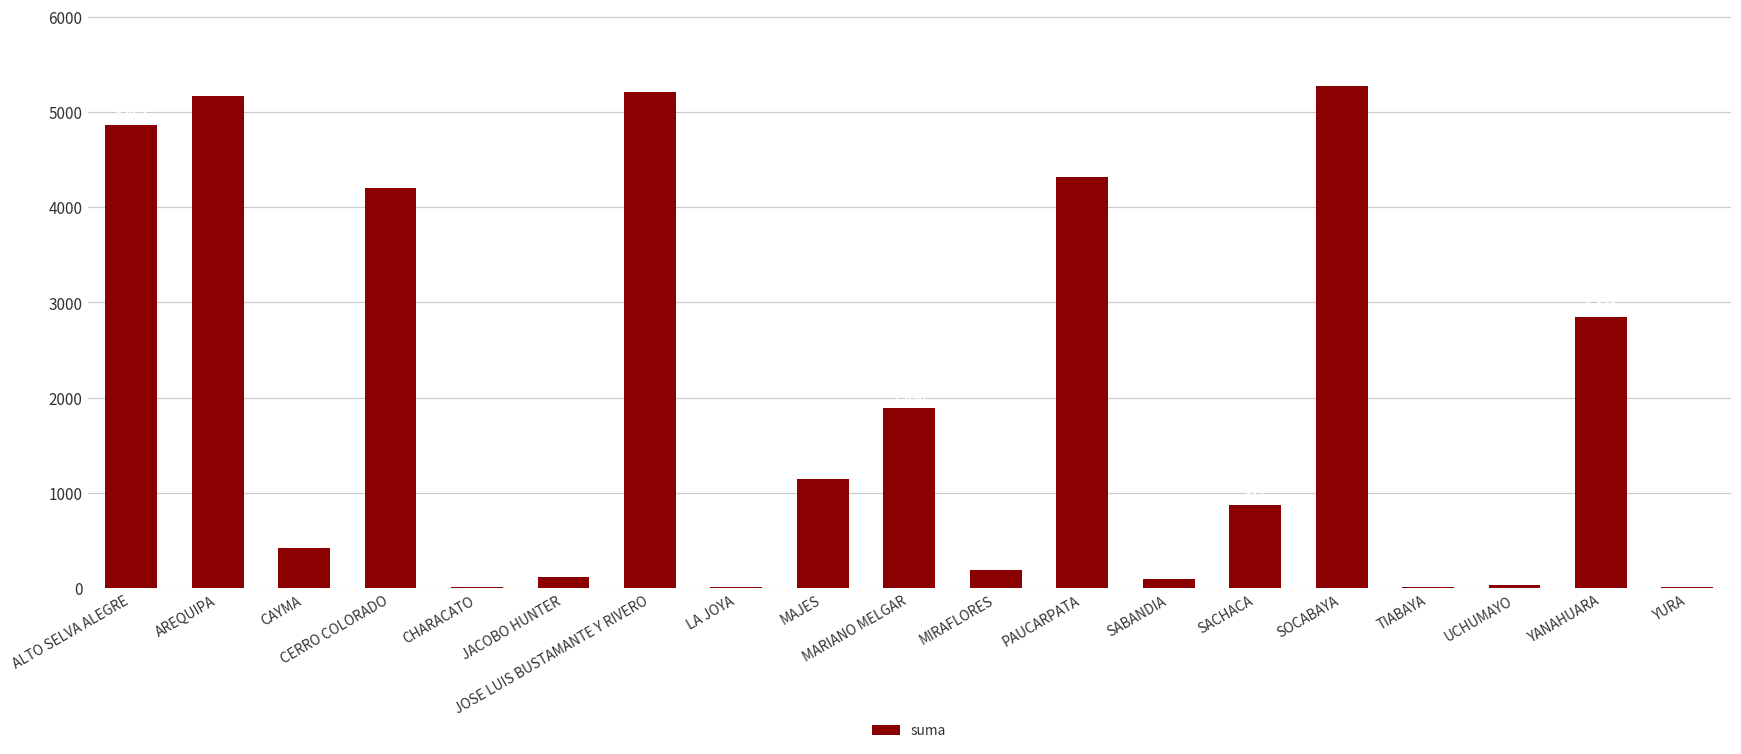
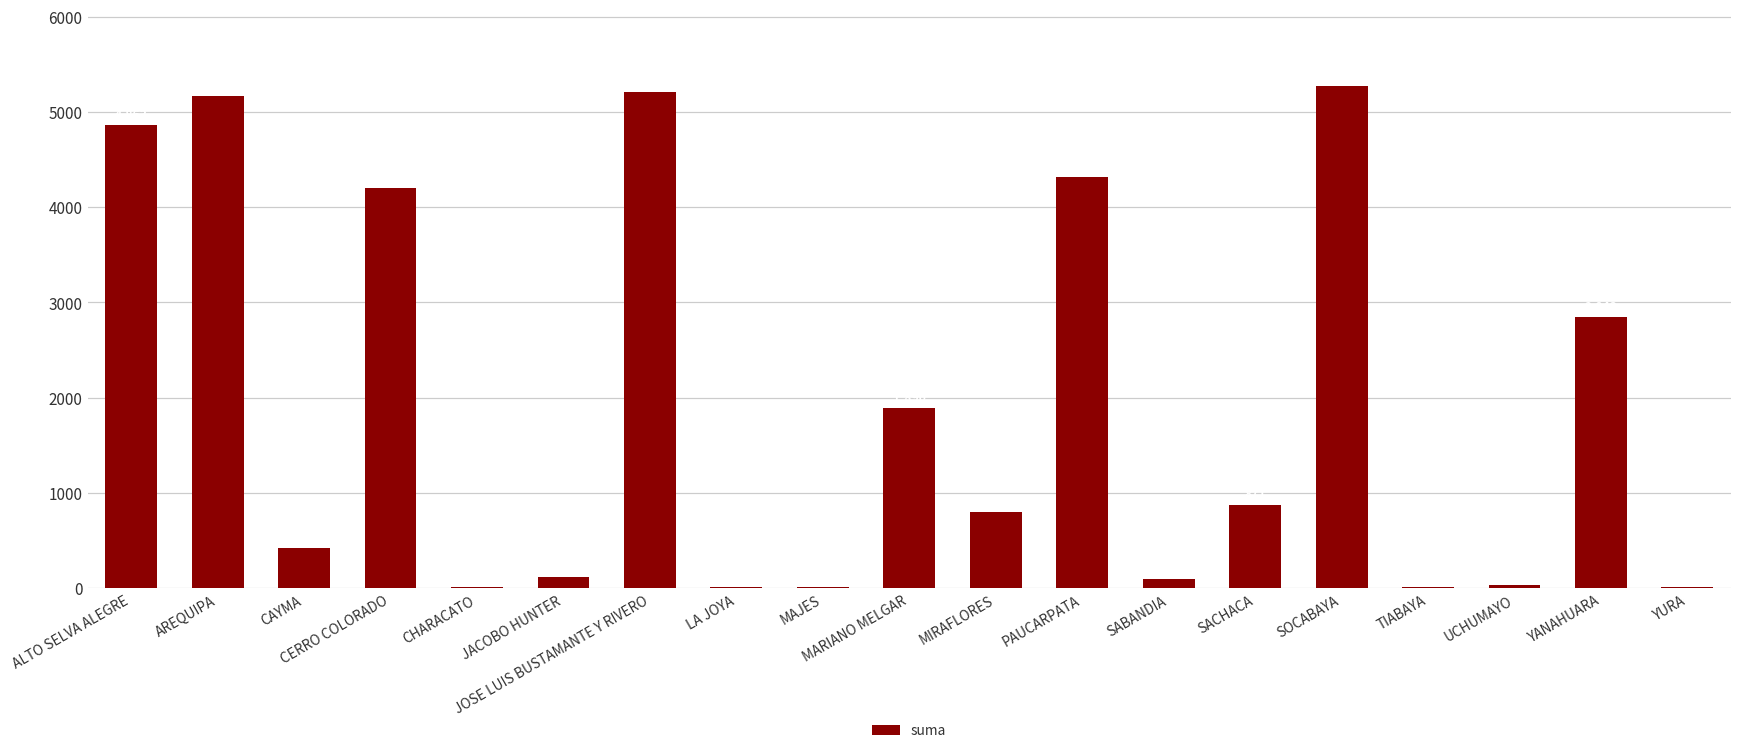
MAJES: 1100 -> 0
MIRAFLORES: 200 -> 800
